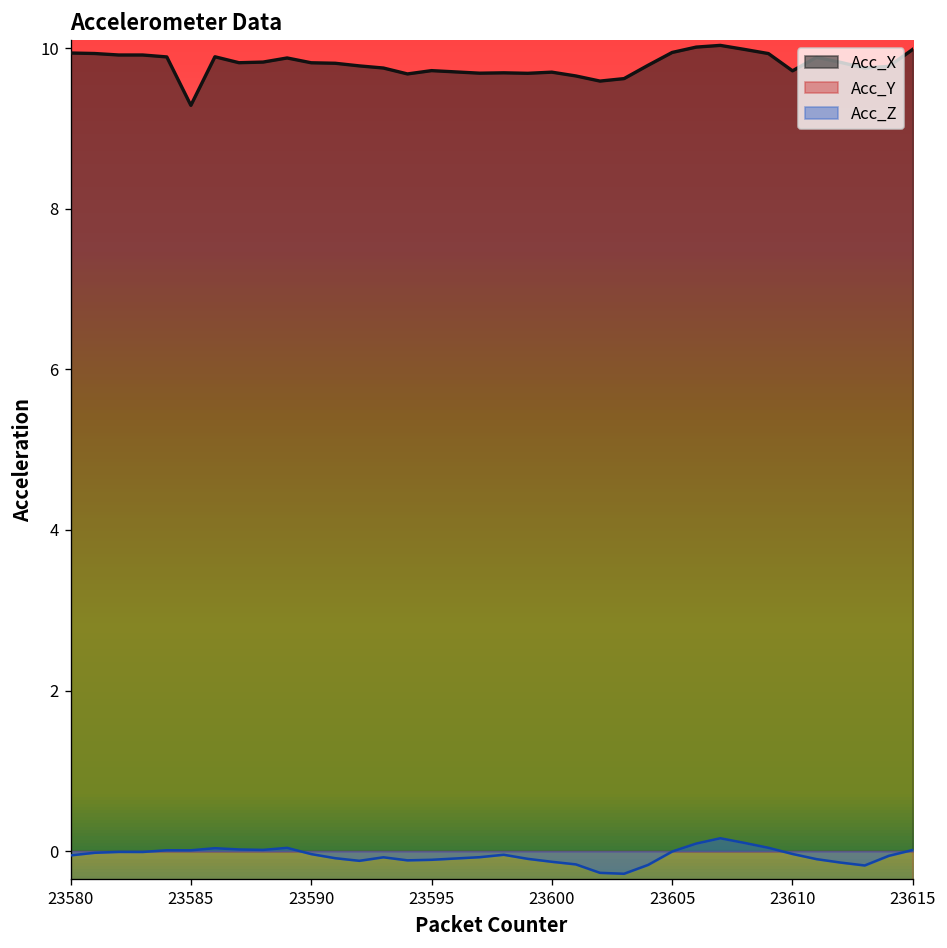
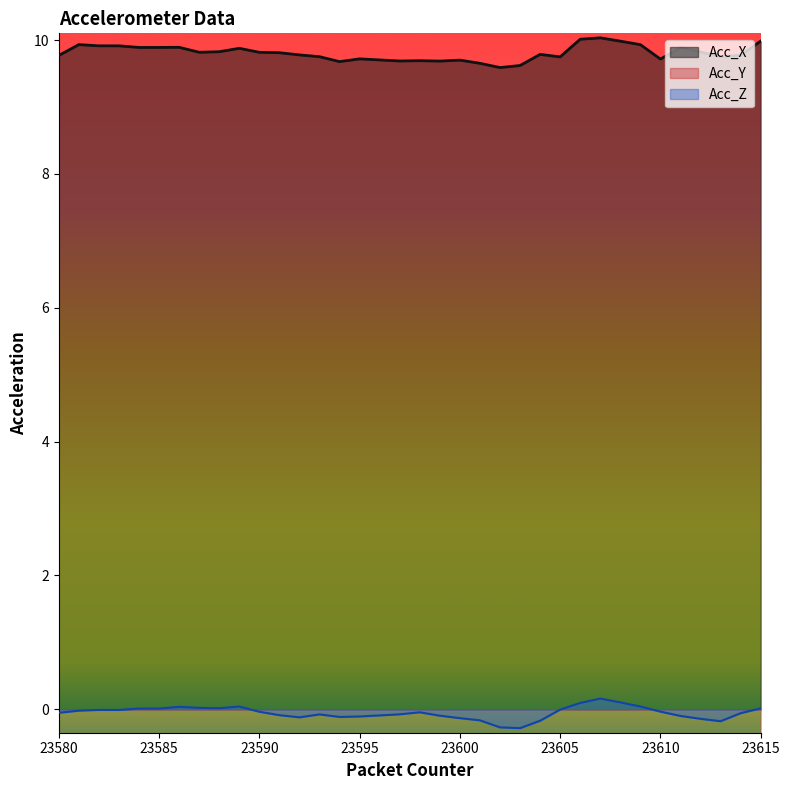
Acc_X, 23580: 9.9 -> 9.8
Acc_X, 23585: 9.3 -> 9.9
Acc_X, 23605: 9.9 -> 9.7
